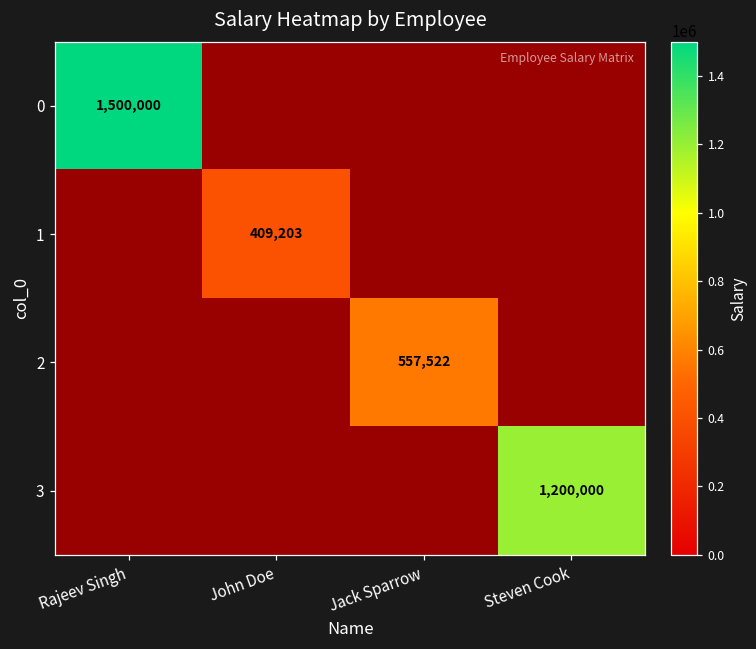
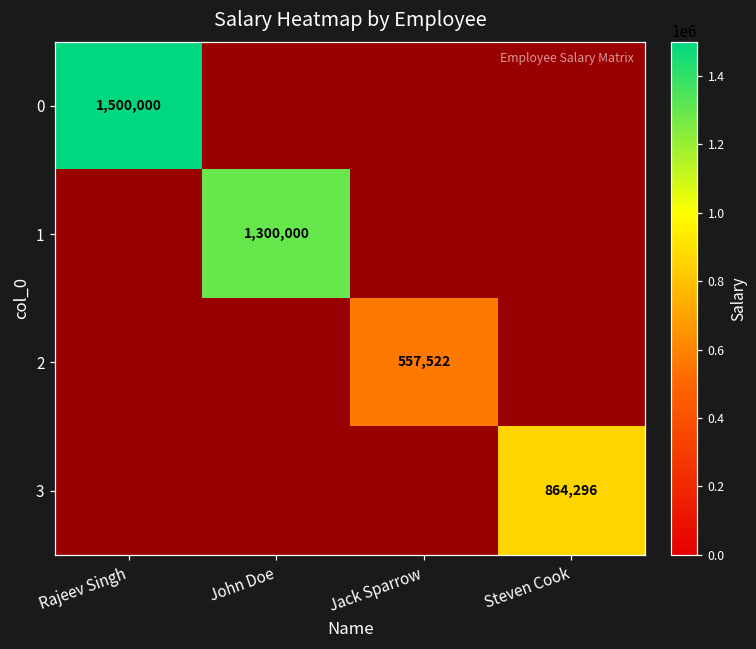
1, John Doe: 409,203 -> 1,300,000
3, Steven Cook: 1,200,000 -> 864,296
